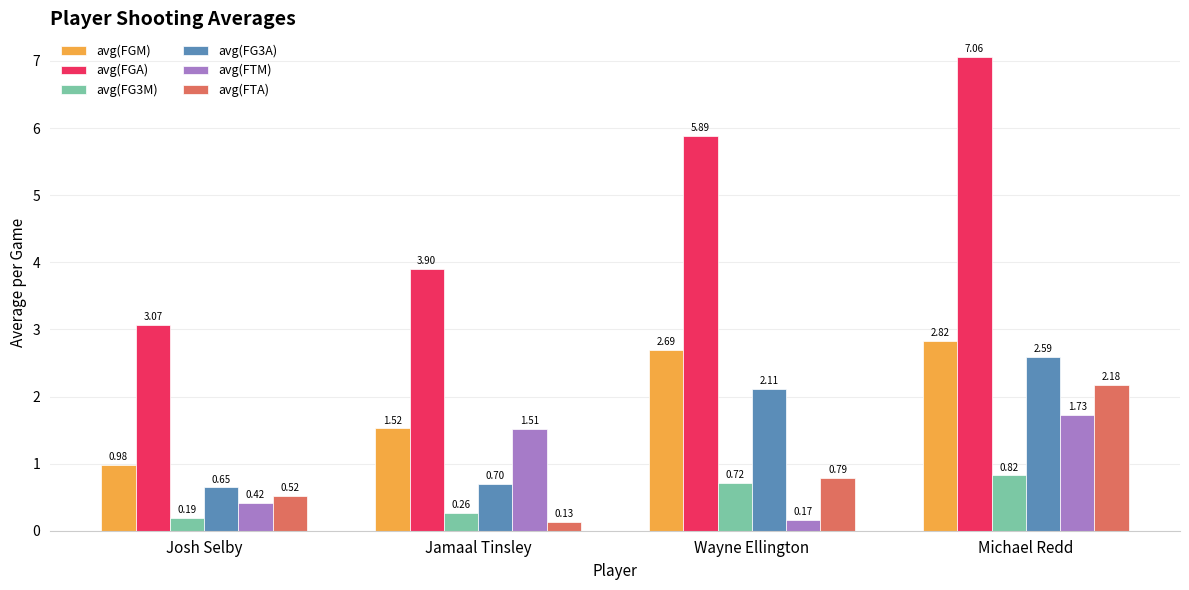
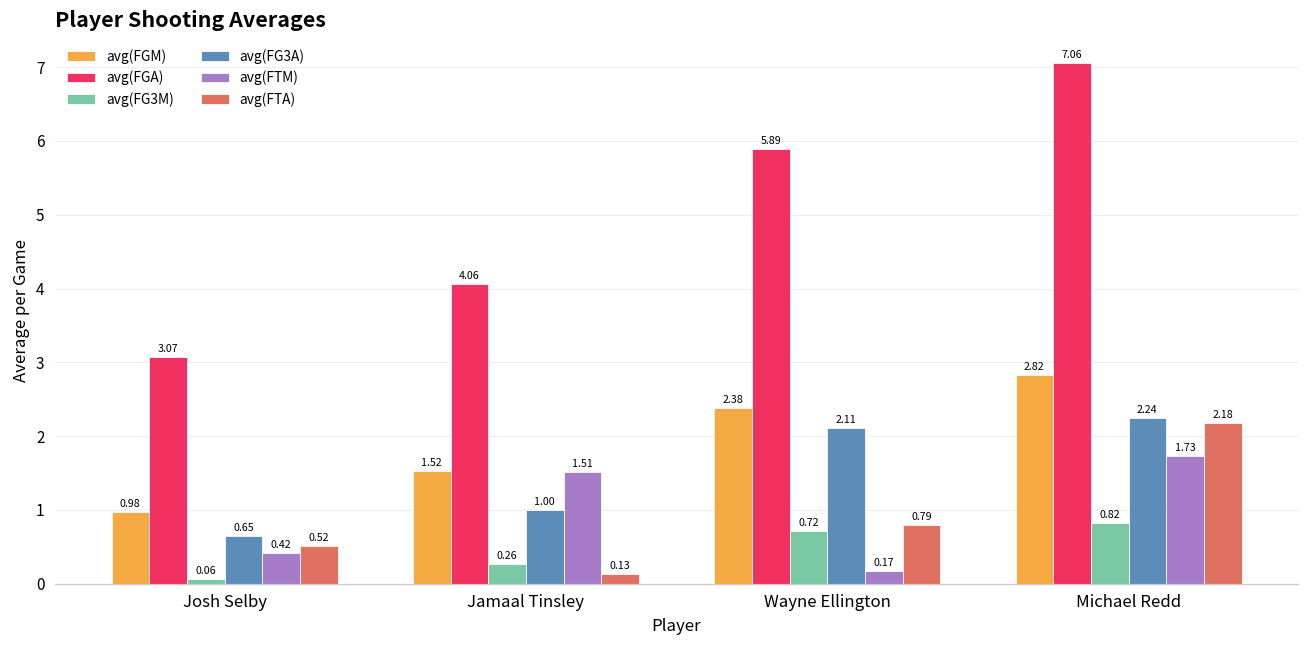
avg(FG3M), Josh Selby: 0.19 -> 0.06
avg(FGA), Jamaal Tinsley: 3.90 -> 4.06
avg(FG3A), Jamaal Tinsley: 0.70 -> 1.00
avg(FGM), Wayne Ellington: 2.69 -> 2.38
avg(FG3A), Michael Redd: 2.59 -> 2.24
